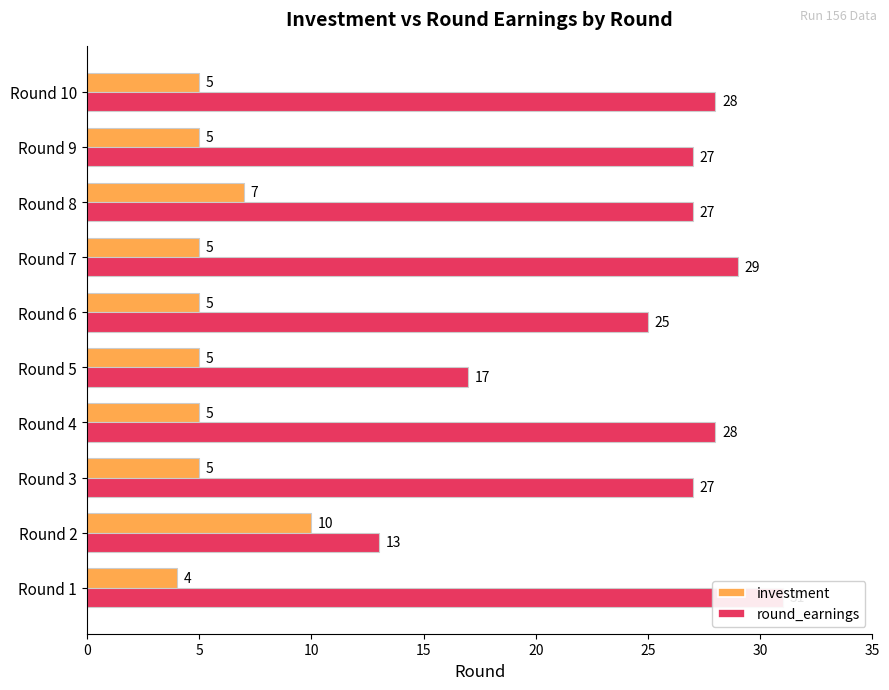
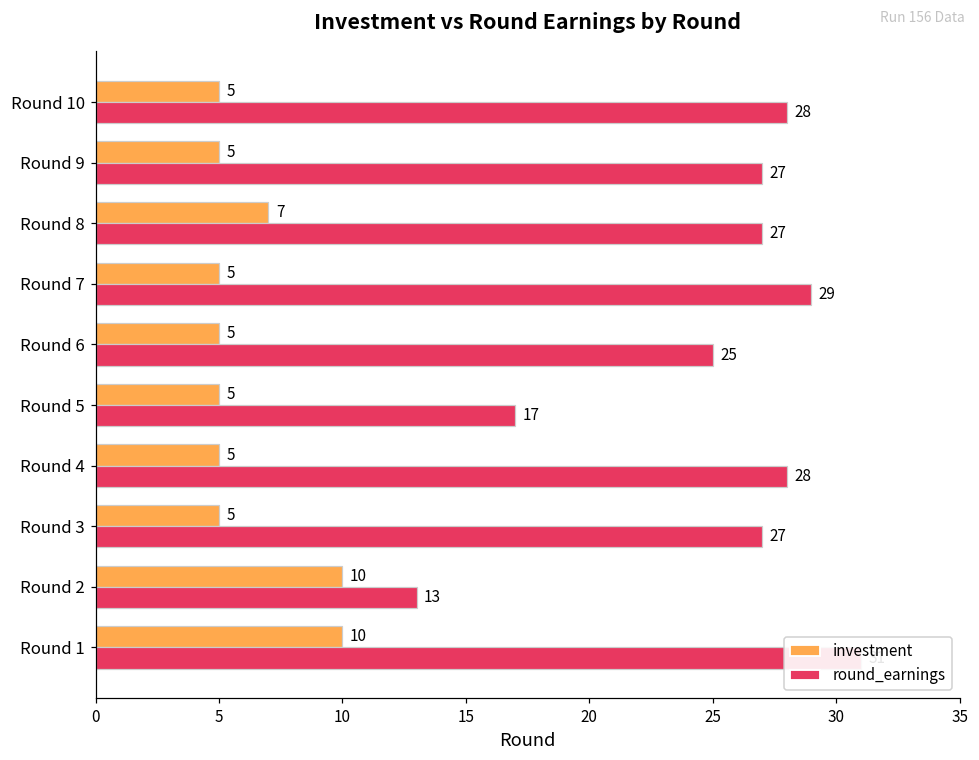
investment, Round 1: 4 -> 10
